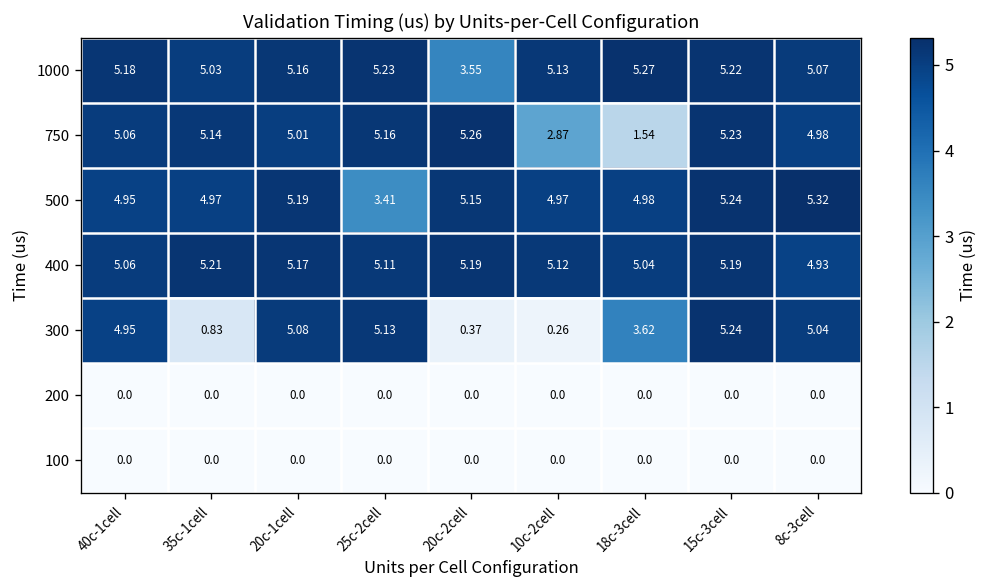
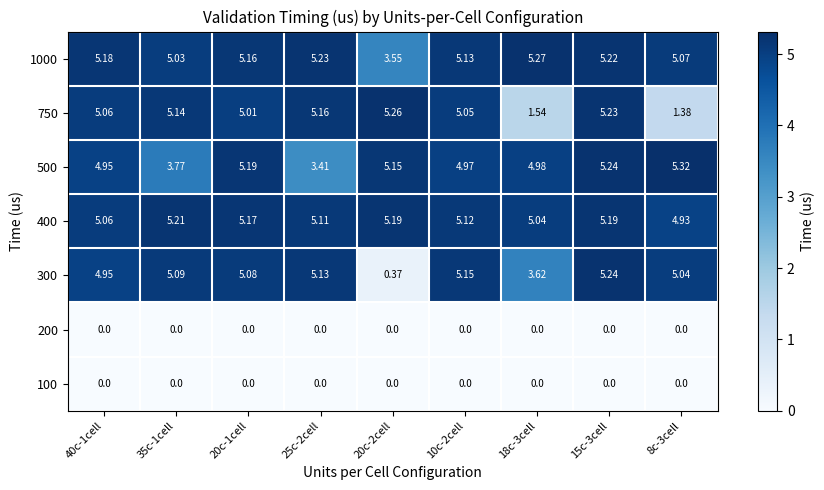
750, 10c-2cell: 2.87 -> 5.05
750, 8c-3cell: 4.98 -> 1.38
500, 35c-1cell: 4.97 -> 3.77
300, 35c-1cell: 0.83 -> 5.09
300, 10c-2cell: 0.26 -> 5.15
